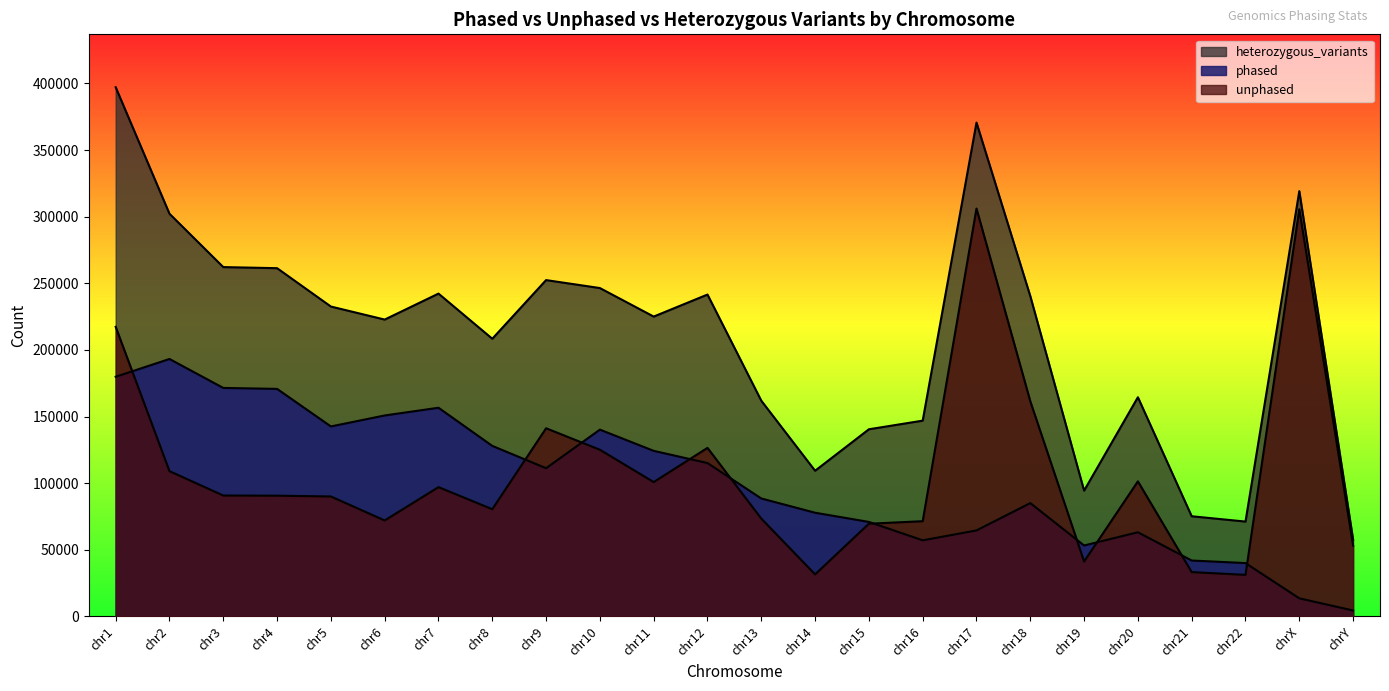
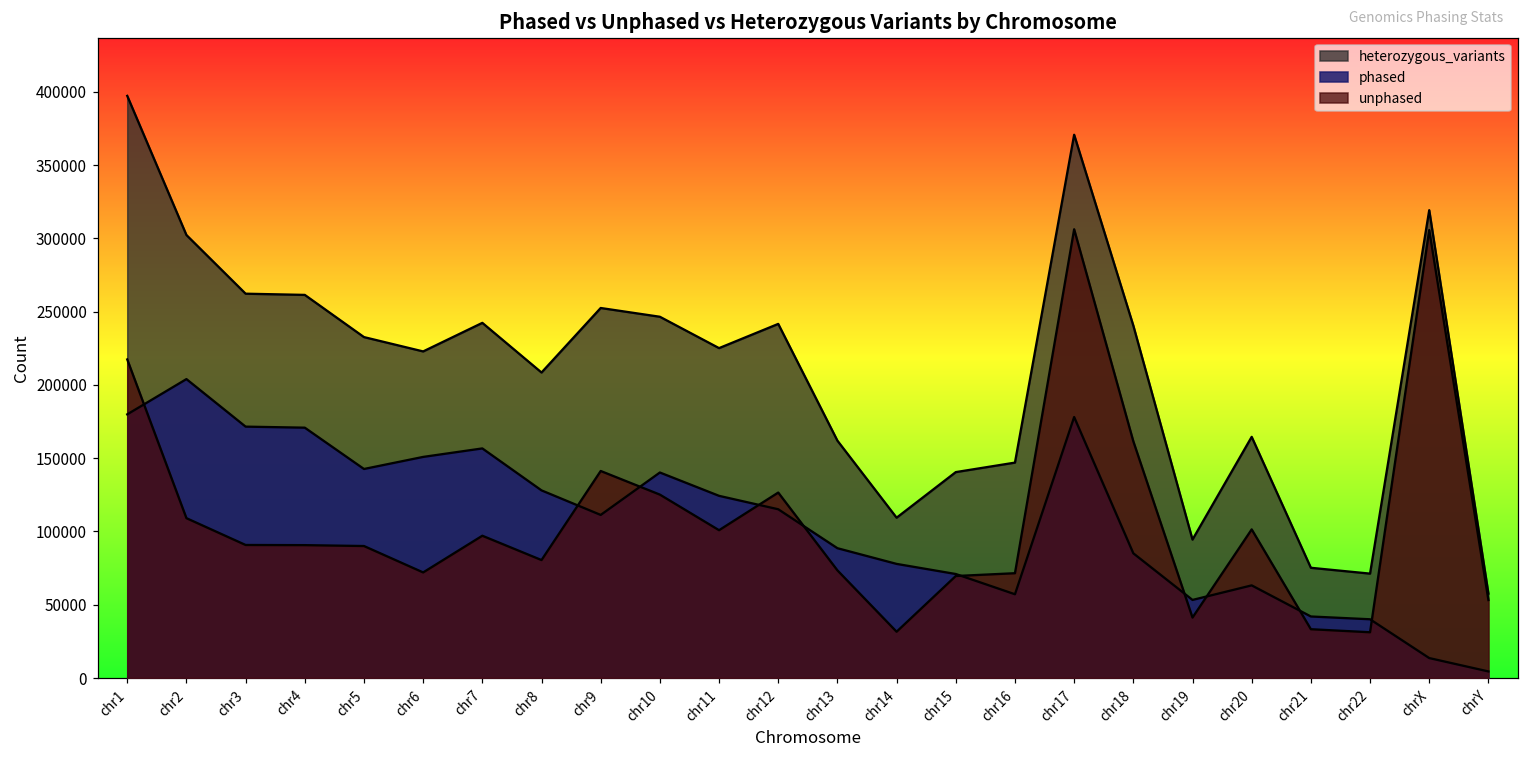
phased, chr2: 193000 -> 204000
phased, chr17: 65000 -> 178000
